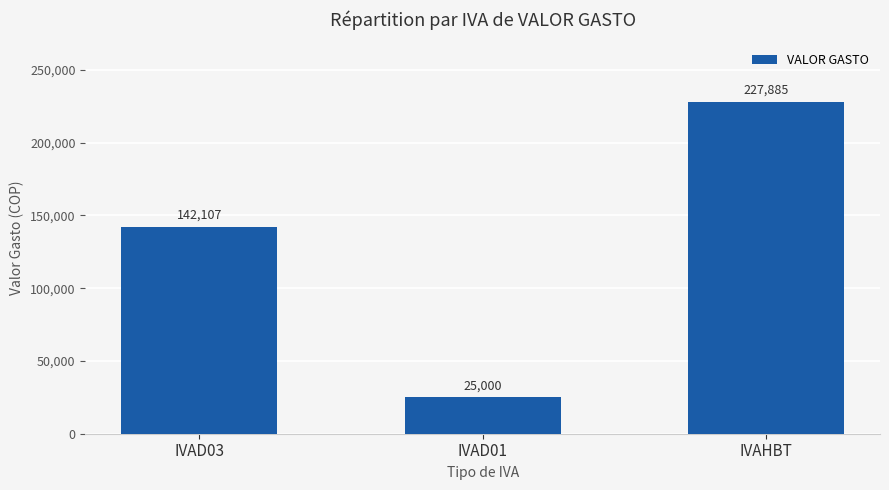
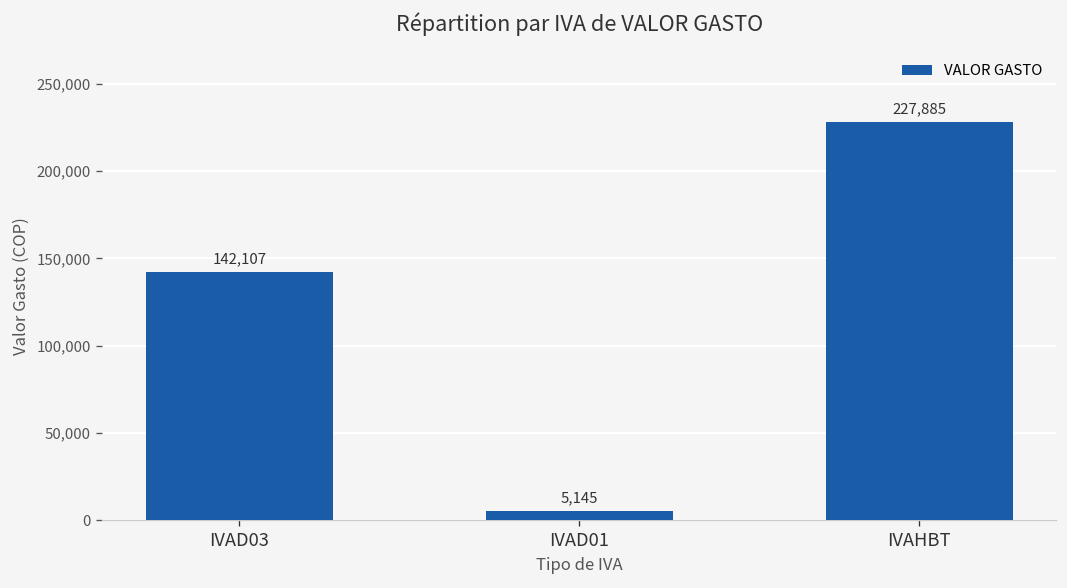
IVAD01: 25,000 -> 5,145
